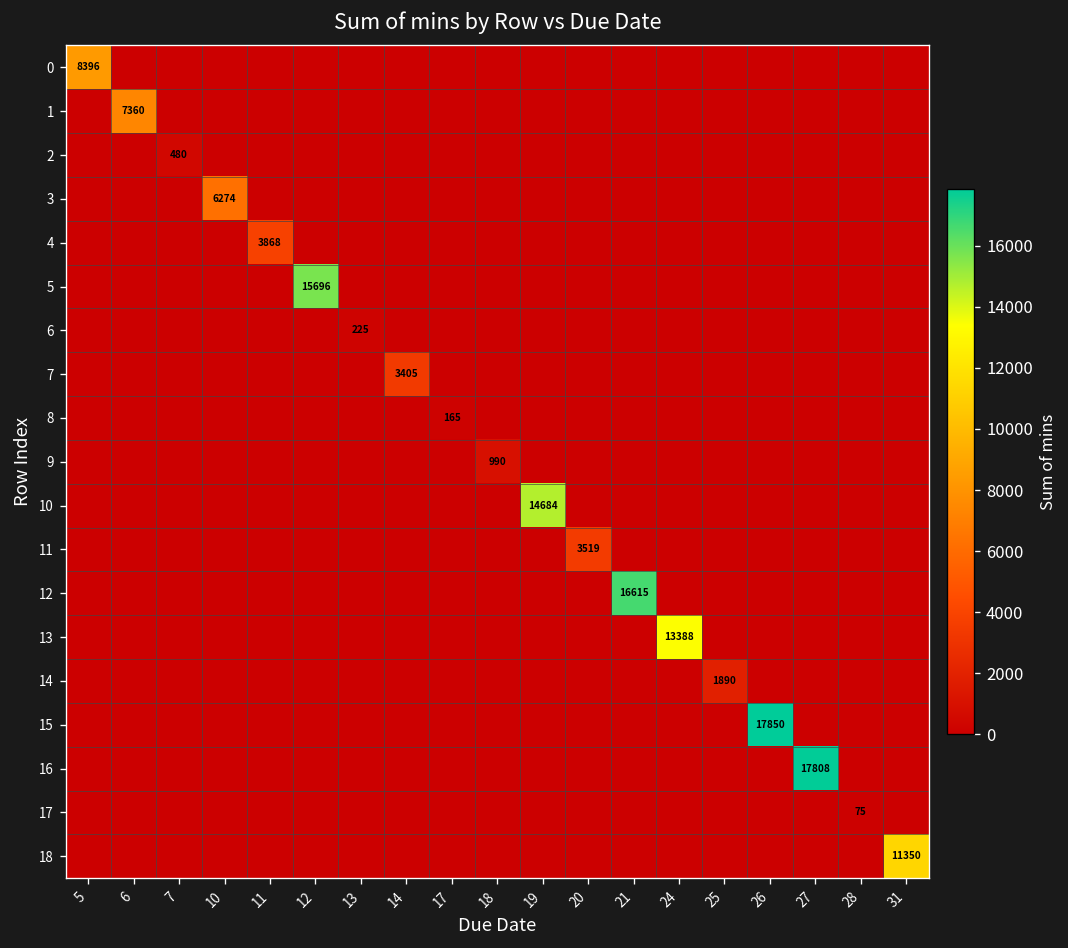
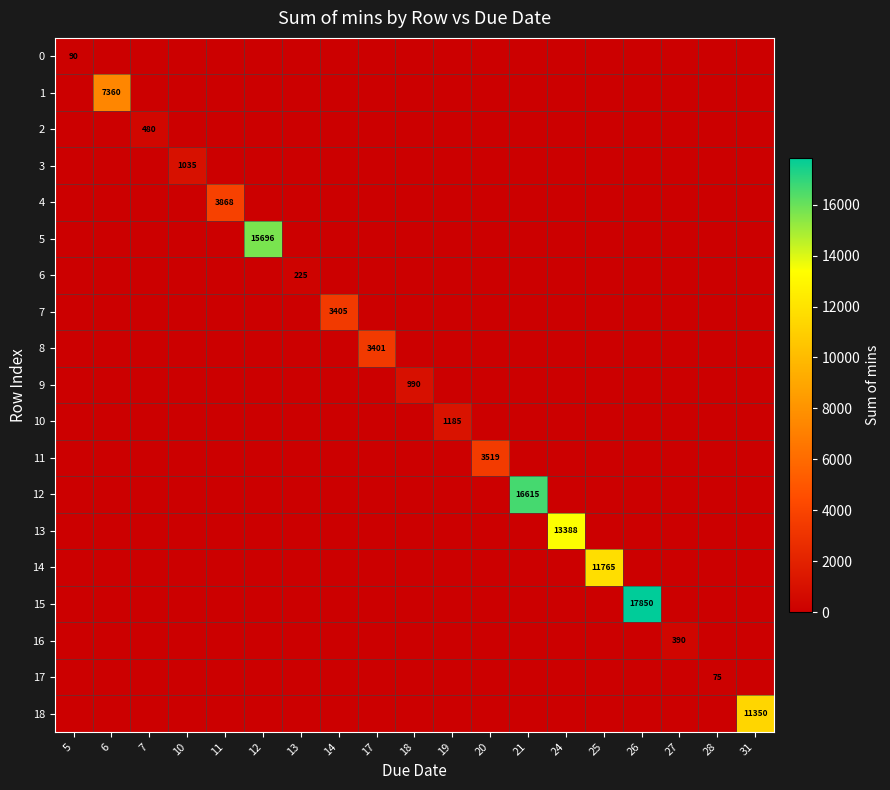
0, 5: 8396 -> 90
3, 10: 6274 -> 1035
8, 17: 165 -> 3401
10, 19: 14684 -> 1185
14, 25: 1890 -> 11765
16, 27: 17808 -> 390
